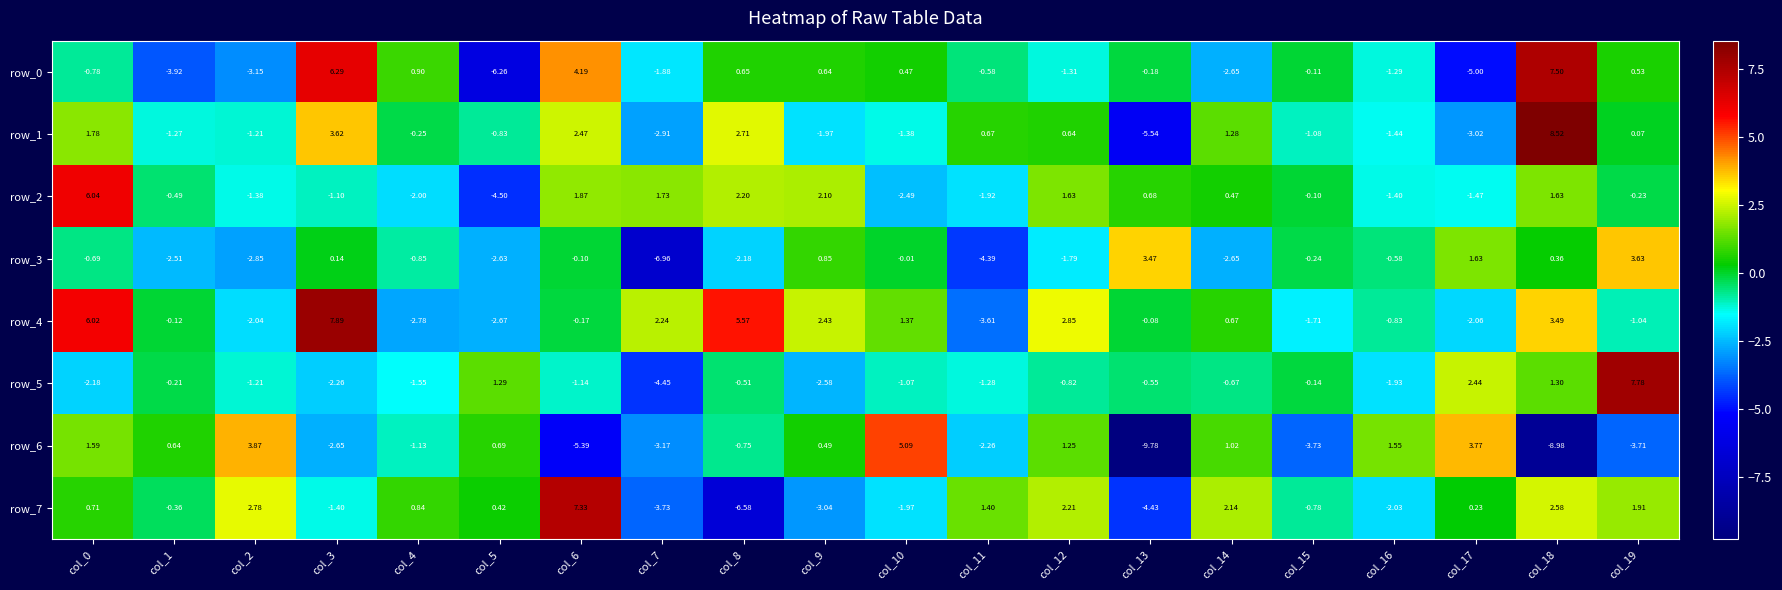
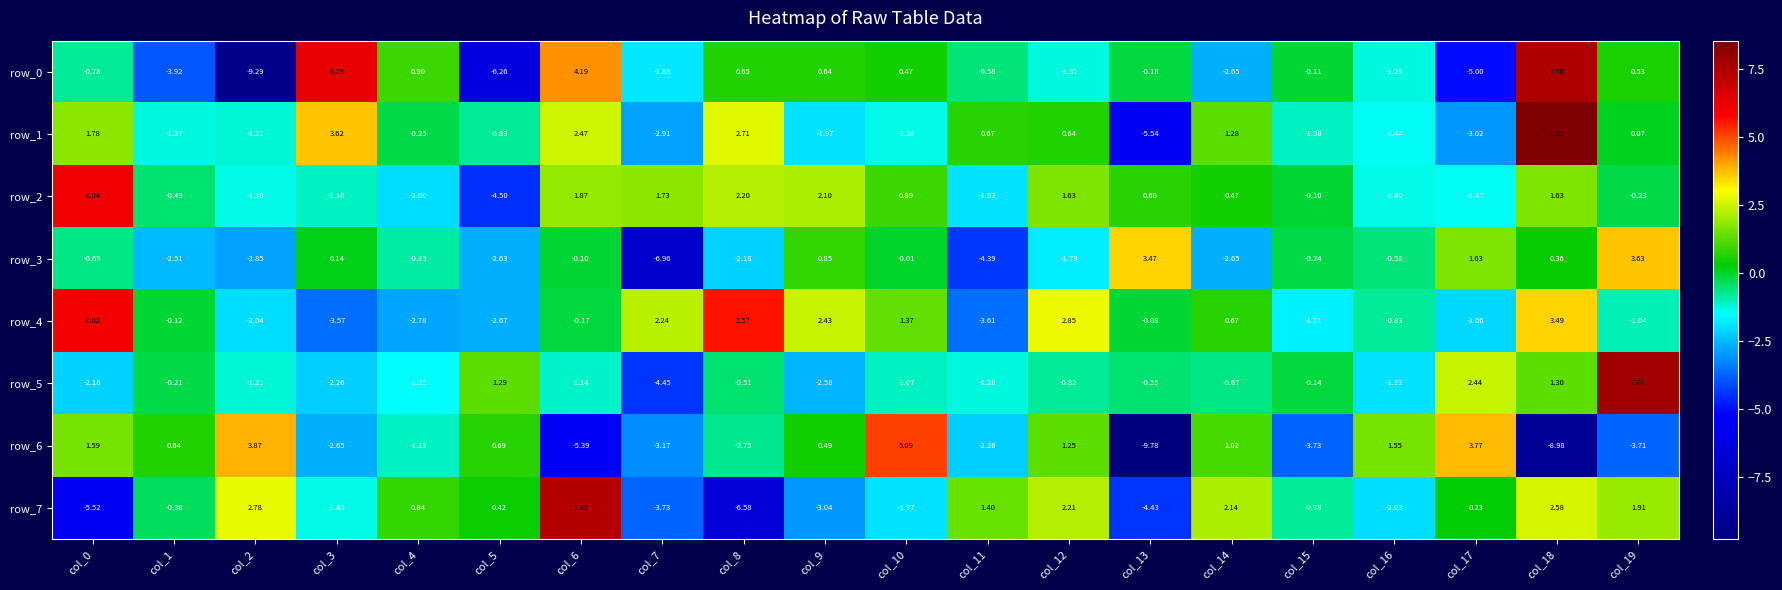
row_0, col_2: -3.15 -> -9.29
row_2, col_10: -2.49 -> 0.89
row_4, col_3: 7.89 -> -3.57
row_7, col_0: 0.71 -> -5.52
